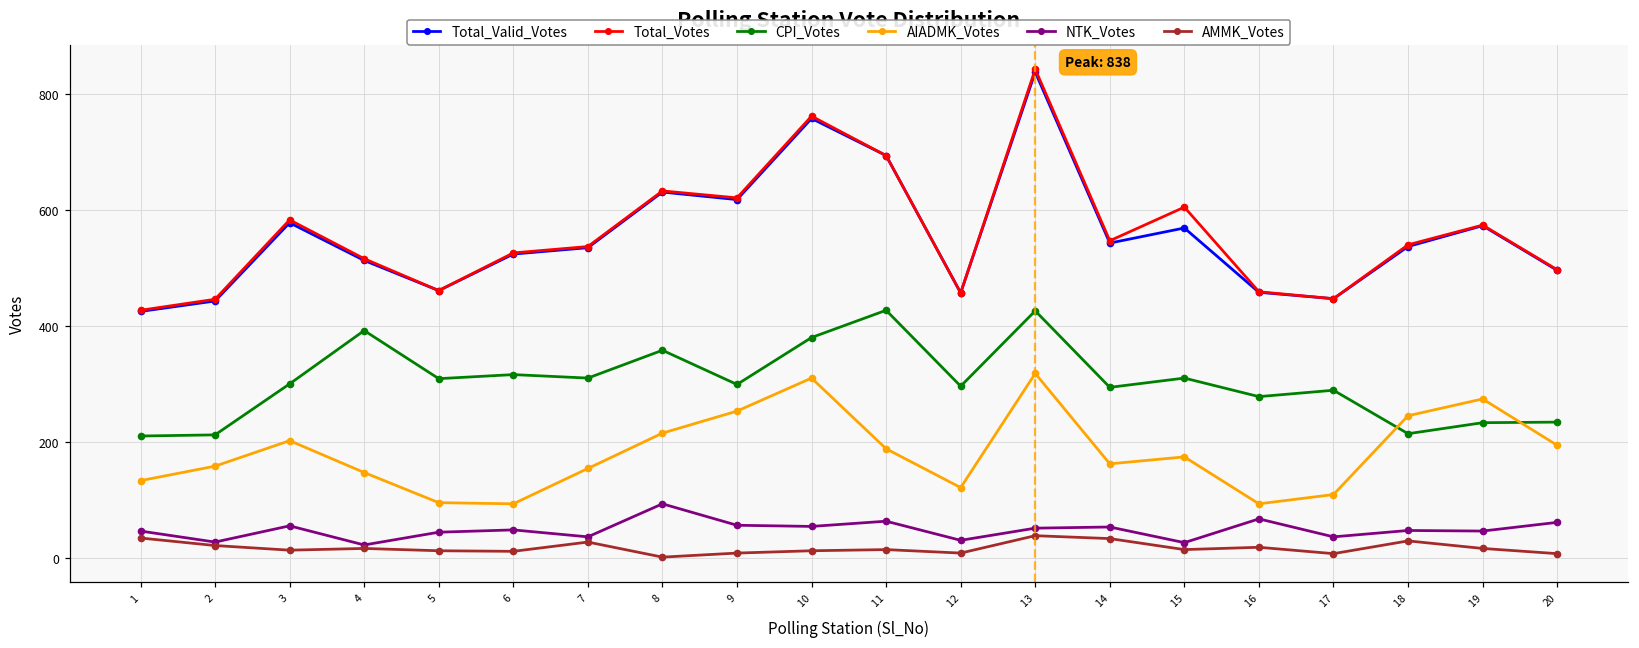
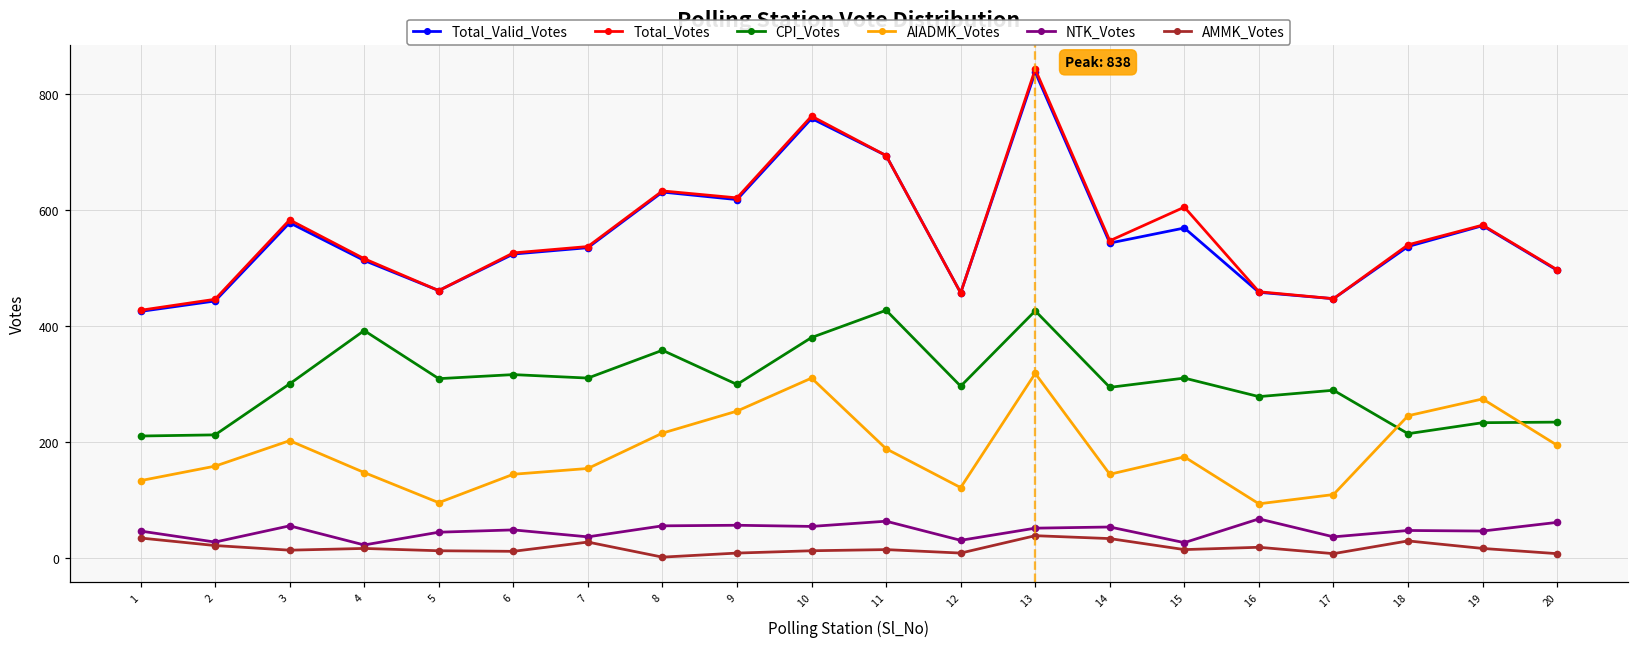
AIADMK_Votes, 6: 90 -> 140
NTK_Votes, 8: 90 -> 60
AIADMK_Votes, 14: 160 -> 140
